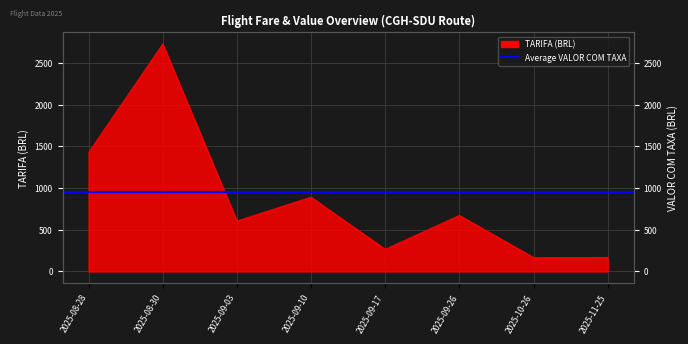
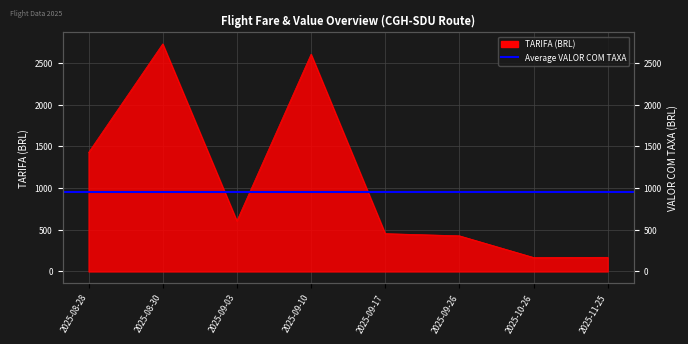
2025-09-10: 900 -> 2600
2025-09-17: 300 -> 500
2025-09-26: 700 -> 400
